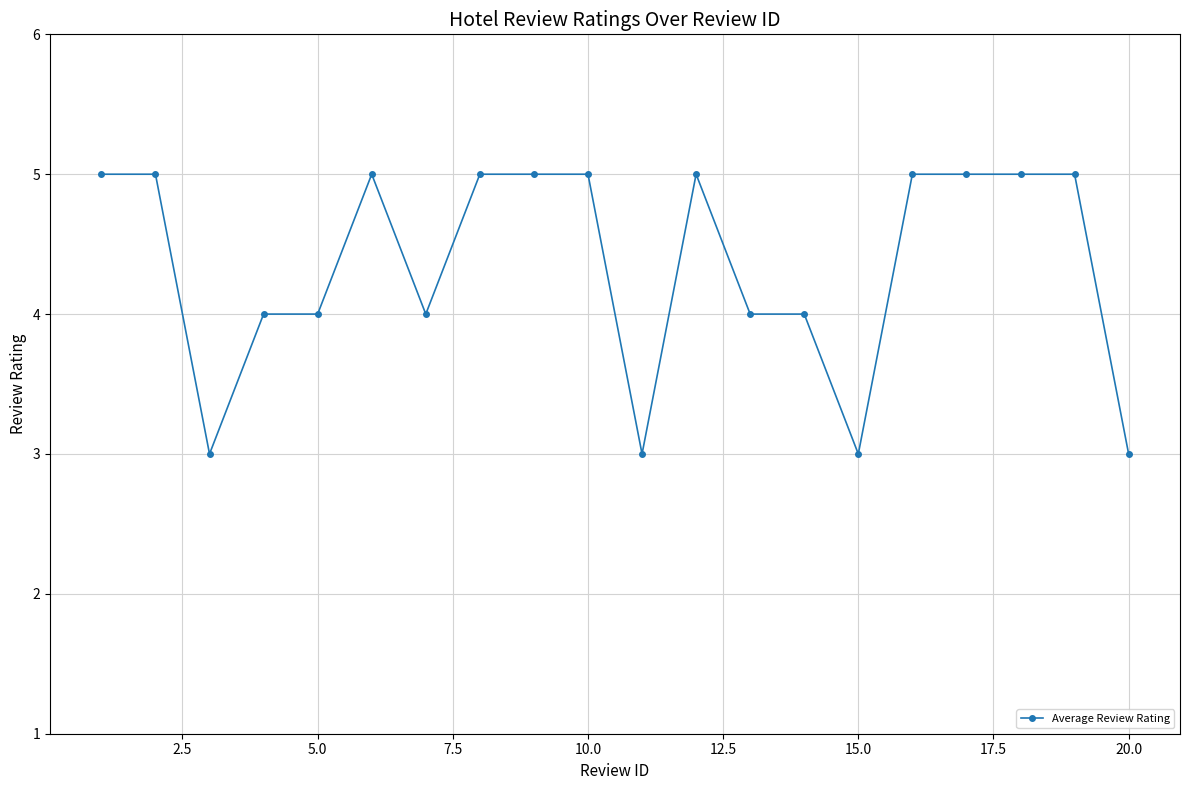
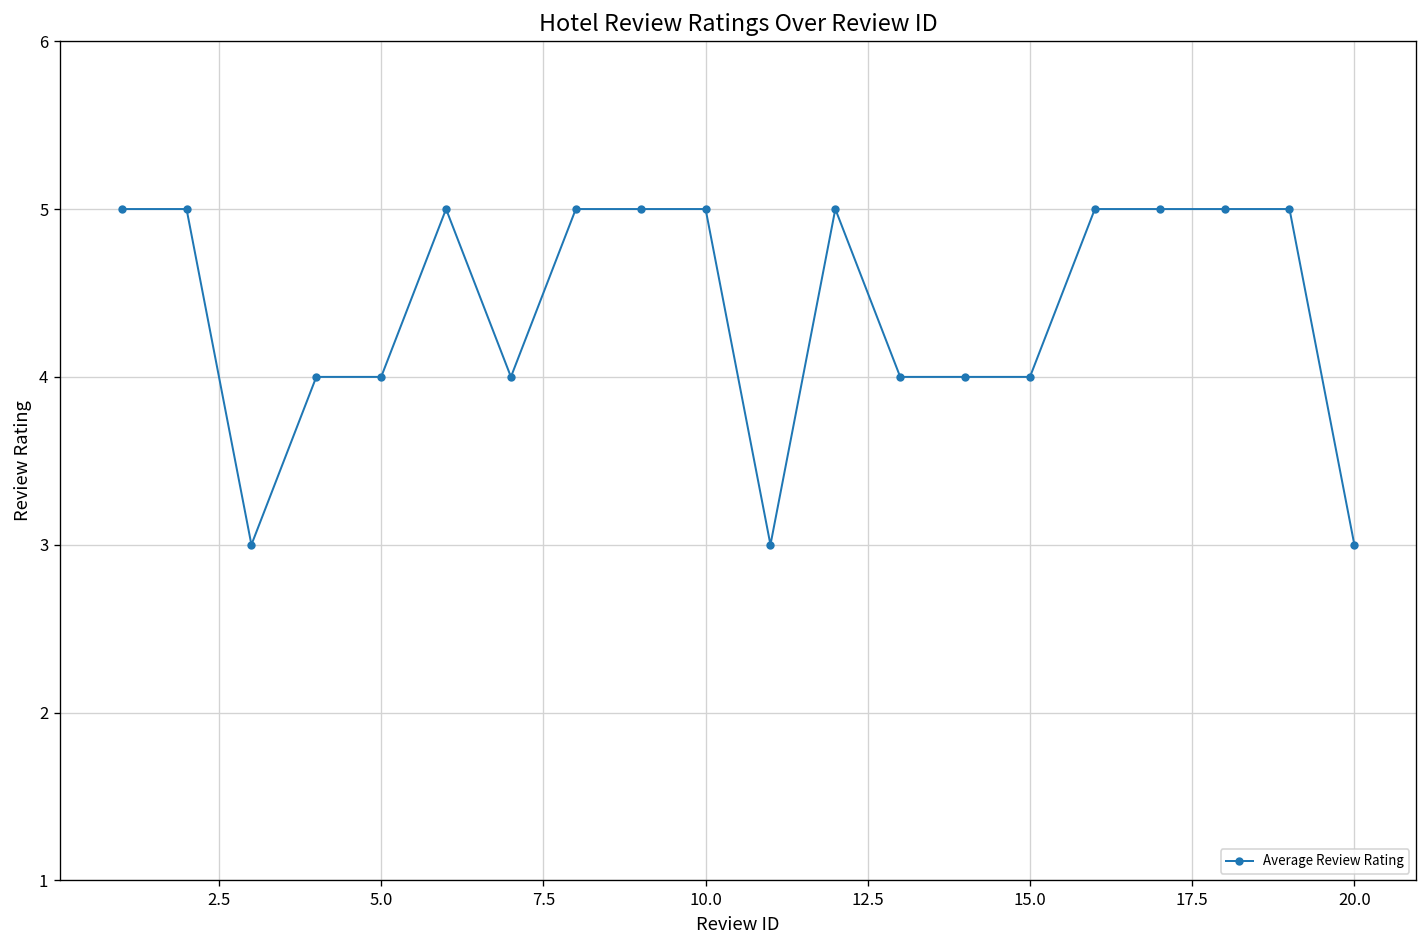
15.0: 3 -> 4
